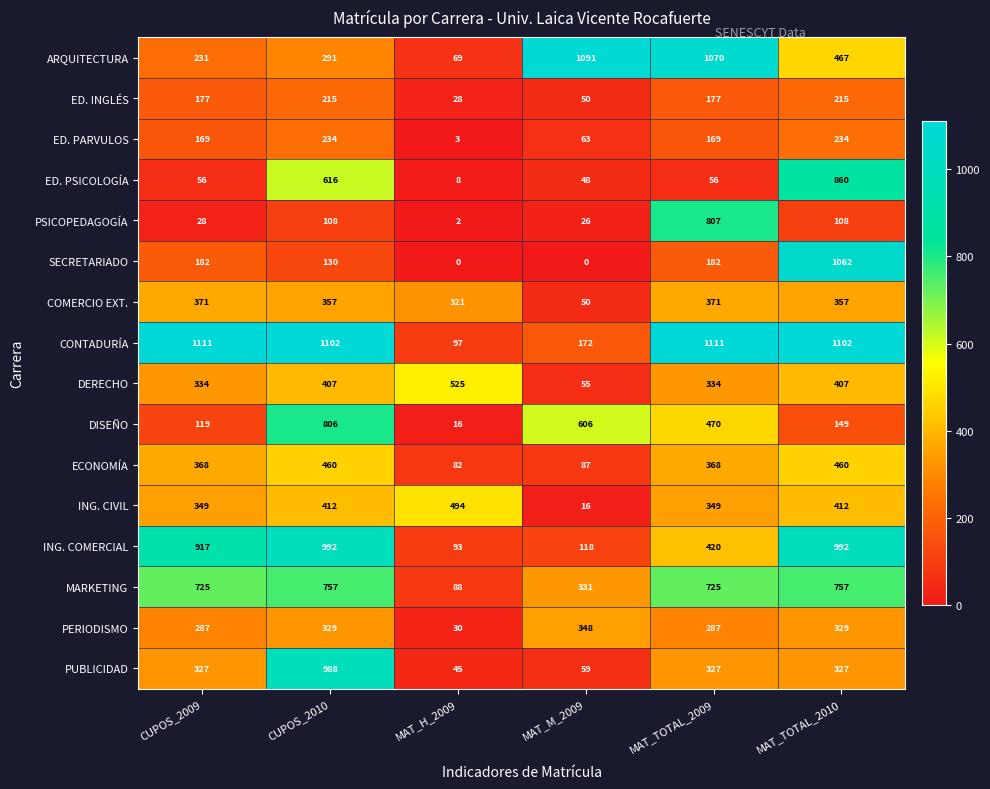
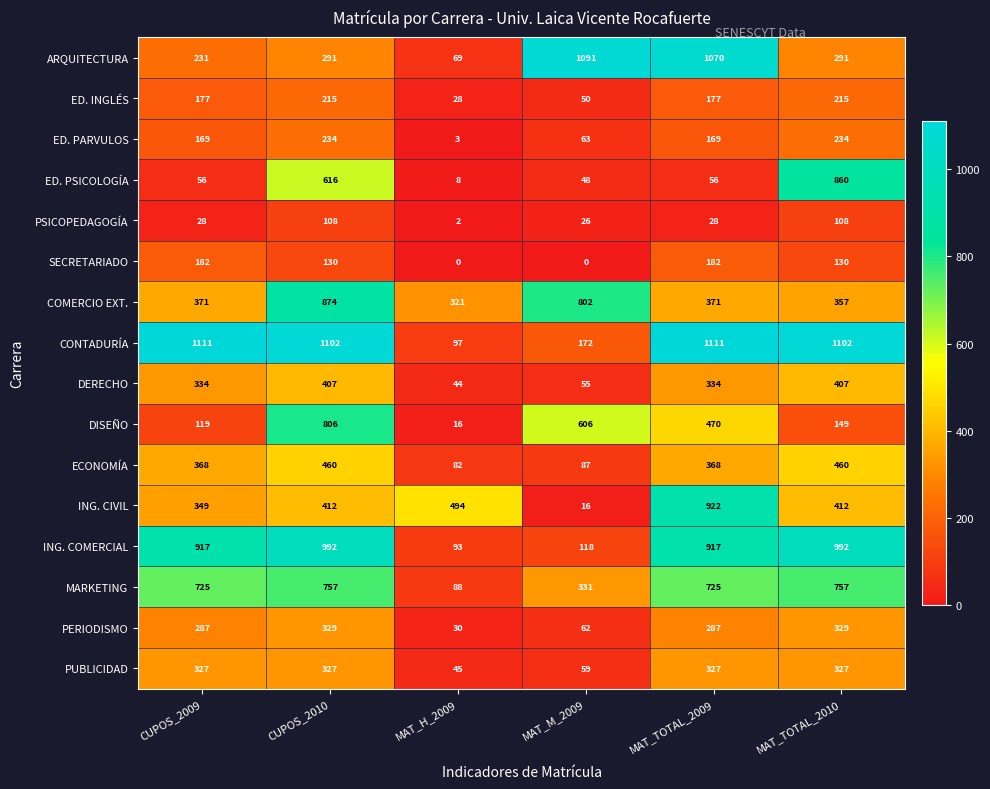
ARQUITECTURA, MAT_TOTAL_2010: 467 -> 291
PSICOPEDAGOGÍA, MAT_TOTAL_2009: 807 -> 28
SECRETARIADO, MAT_TOTAL_2010: 1062 -> 130
COMERCIO EXT., CUPOS_2010: 357 -> 874
COMERCIO EXT., MAT_M_2009: 50 -> 802
DERECHO, MAT_H_2009: 525 -> 44
ING. CIVIL, MAT_TOTAL_2009: 349 -> 922
ING. COMERCIAL, MAT_TOTAL_2009: 420 -> 917
PERIODISMO, MAT_M_2009: 348 -> 62
PUBLICIDAD, CUPOS_2010: 988 -> 327
